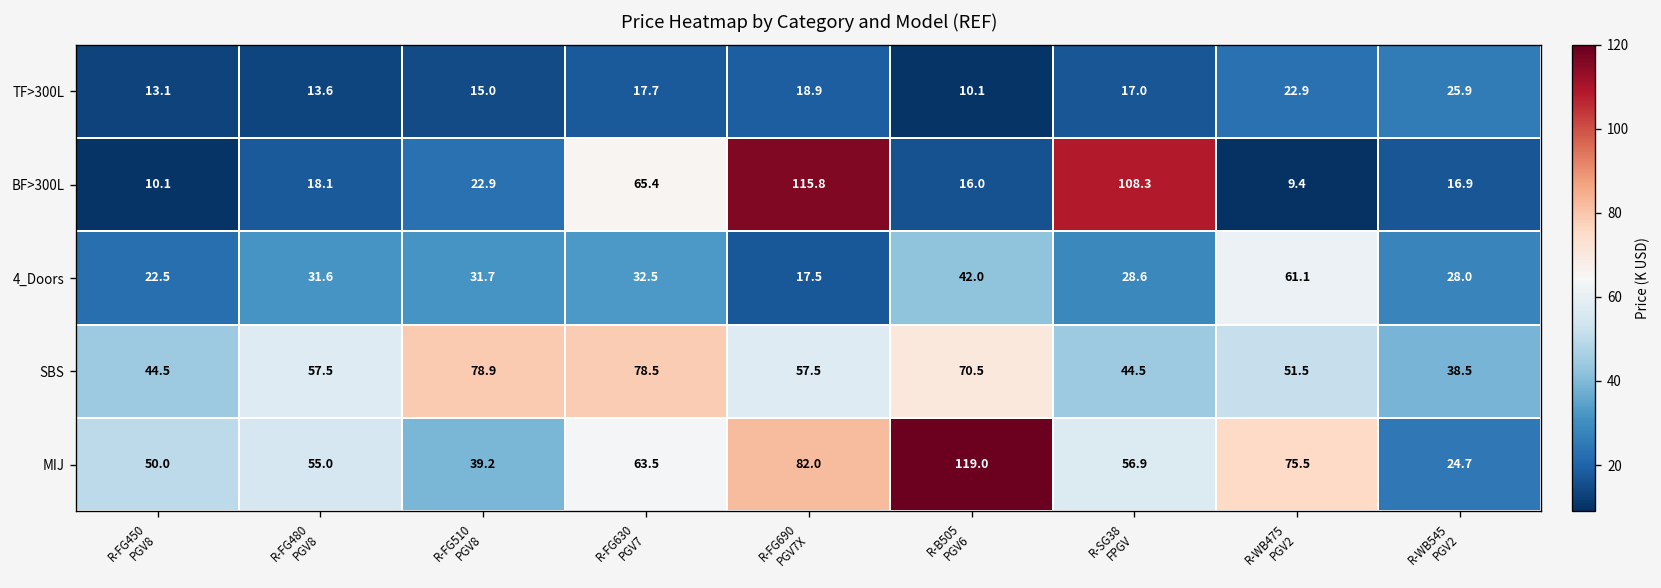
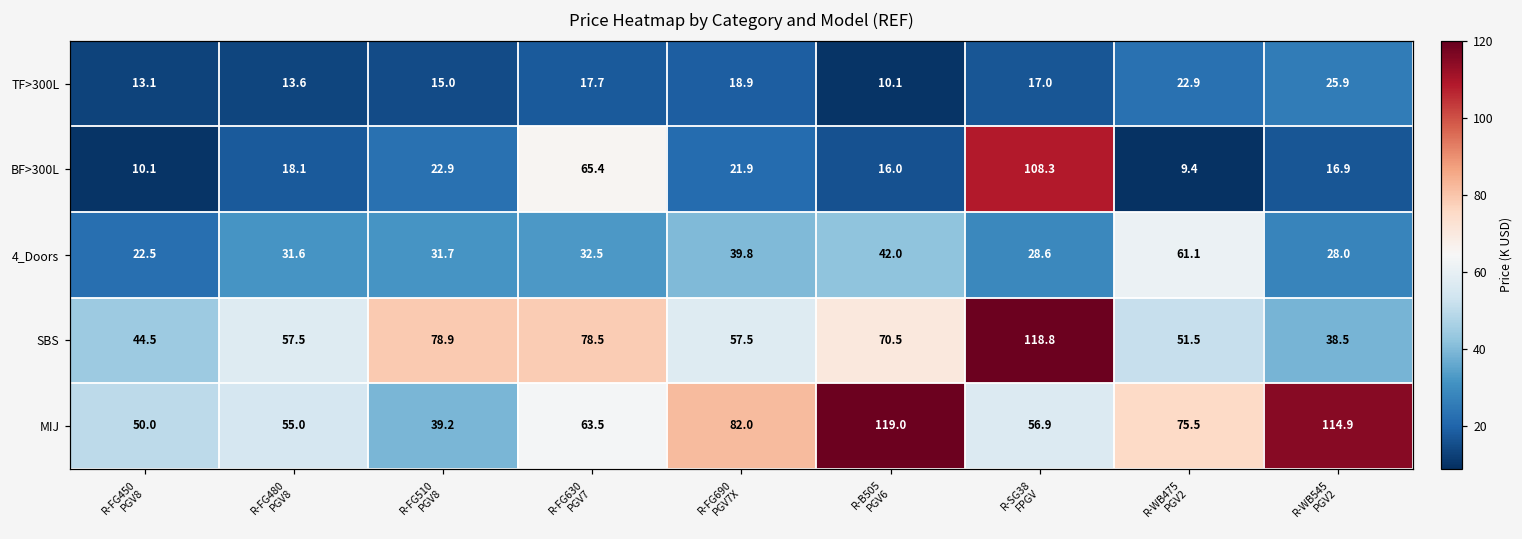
BF>300L, R-FG690 PGV7X: 115.8 -> 21.9
4_Doors, R-FG690 PGV7X: 17.5 -> 39.8
SBS, R-SG38 FPGV: 44.5 -> 118.8
MIJ, R-WB545 PGV2: 24.7 -> 114.9
